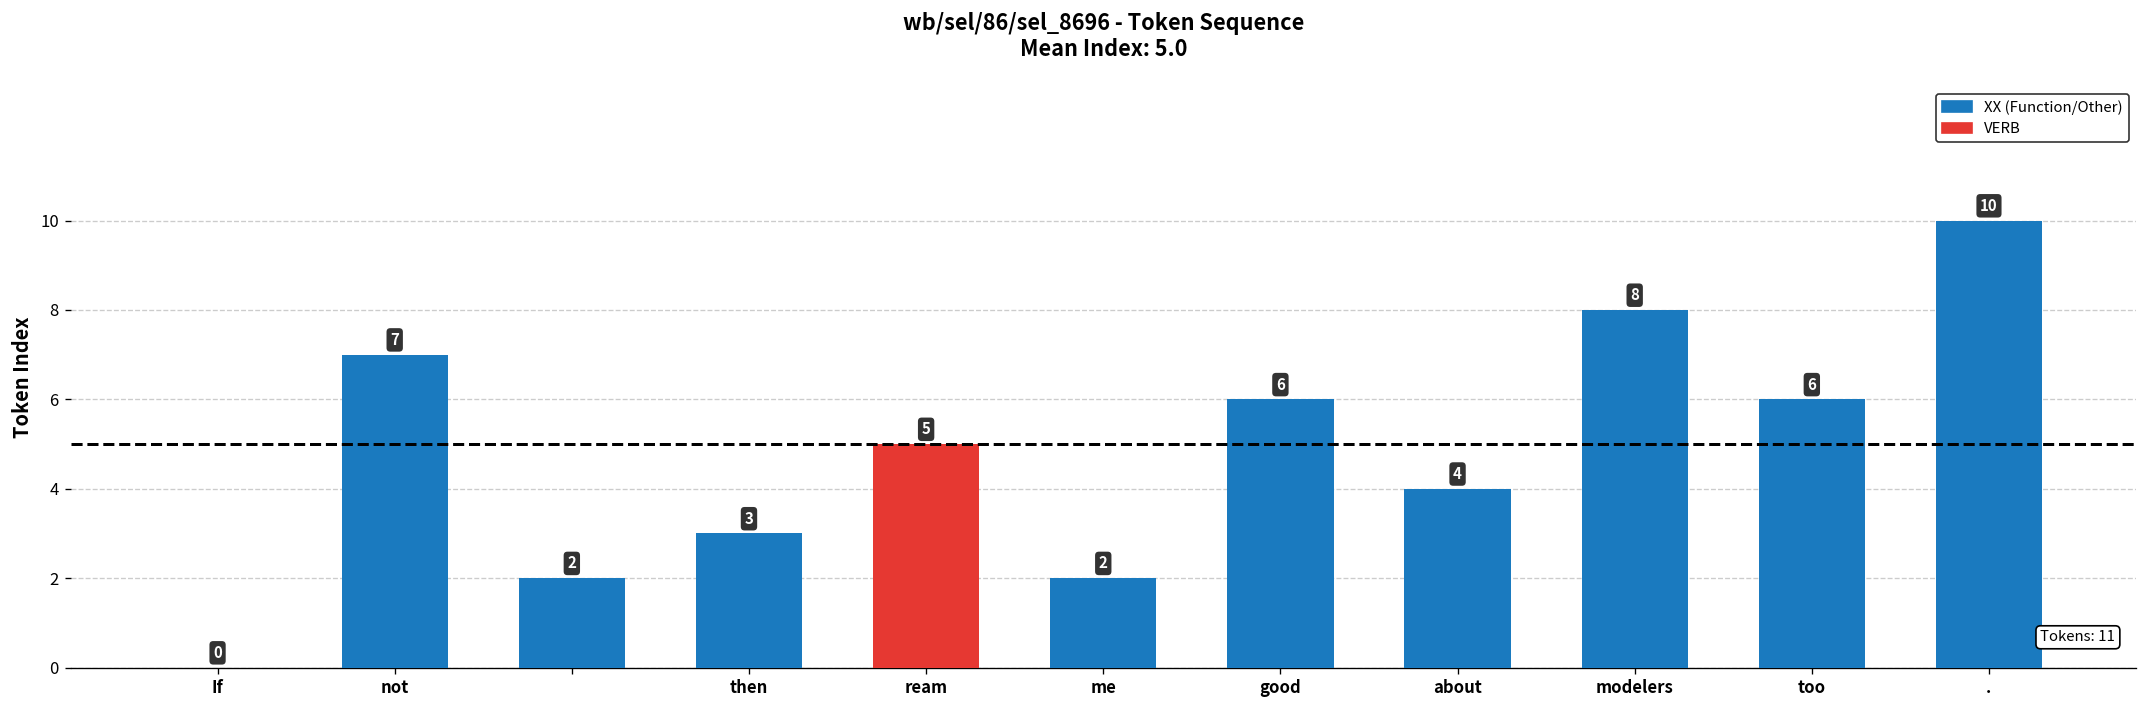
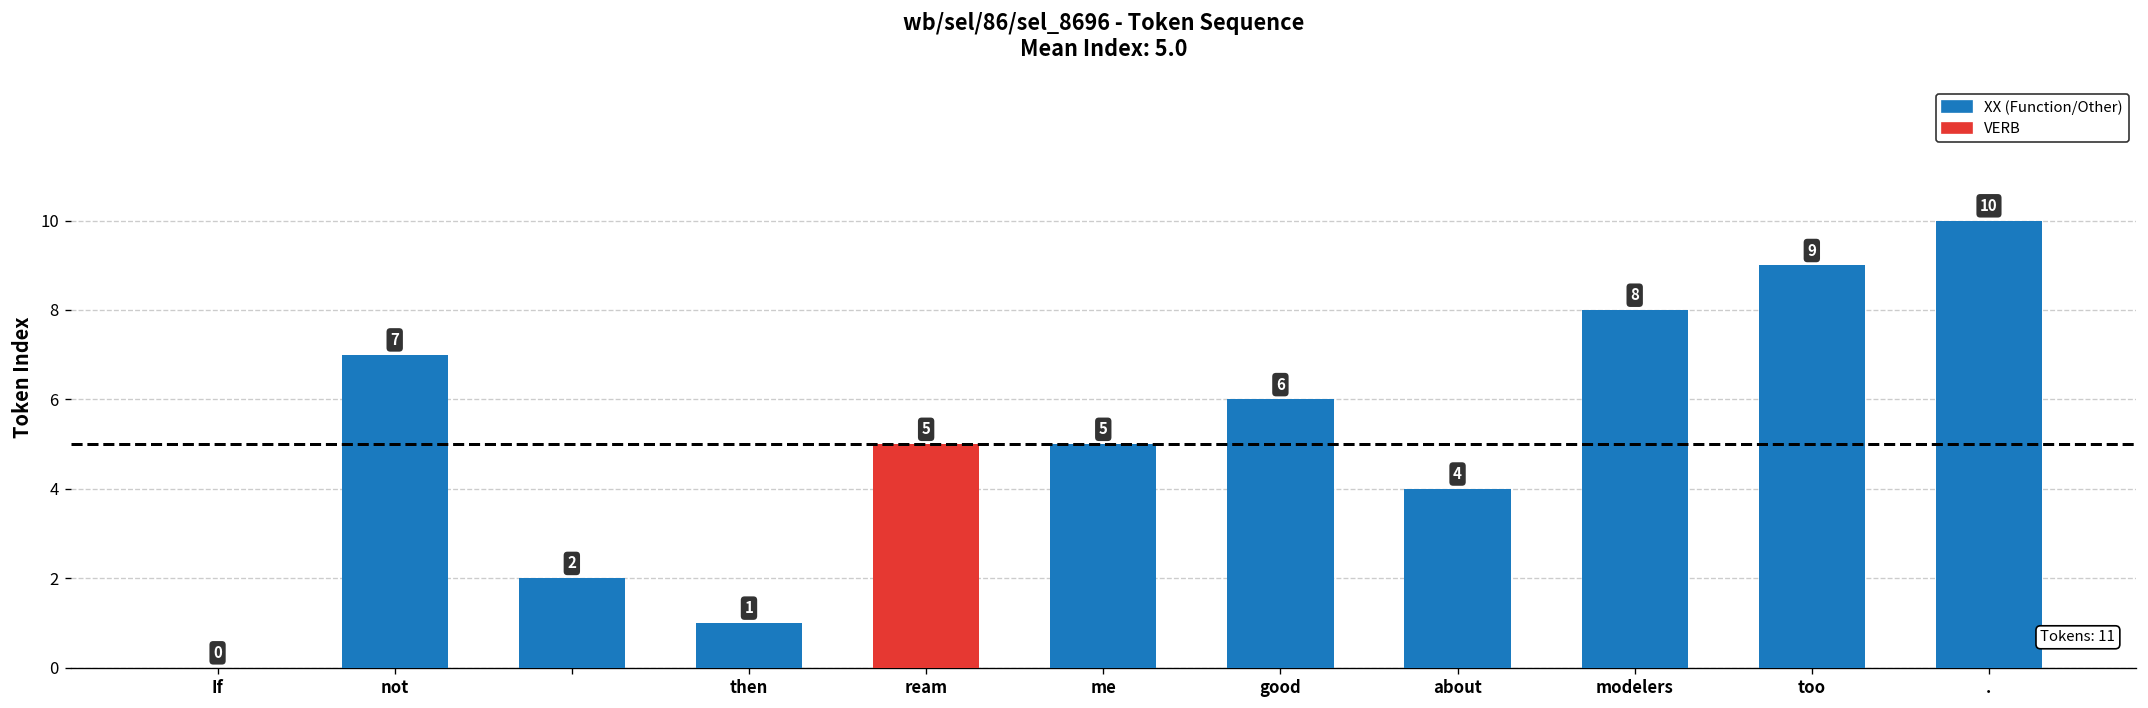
then: 3 -> 1
me: 2 -> 5
too: 6 -> 9
